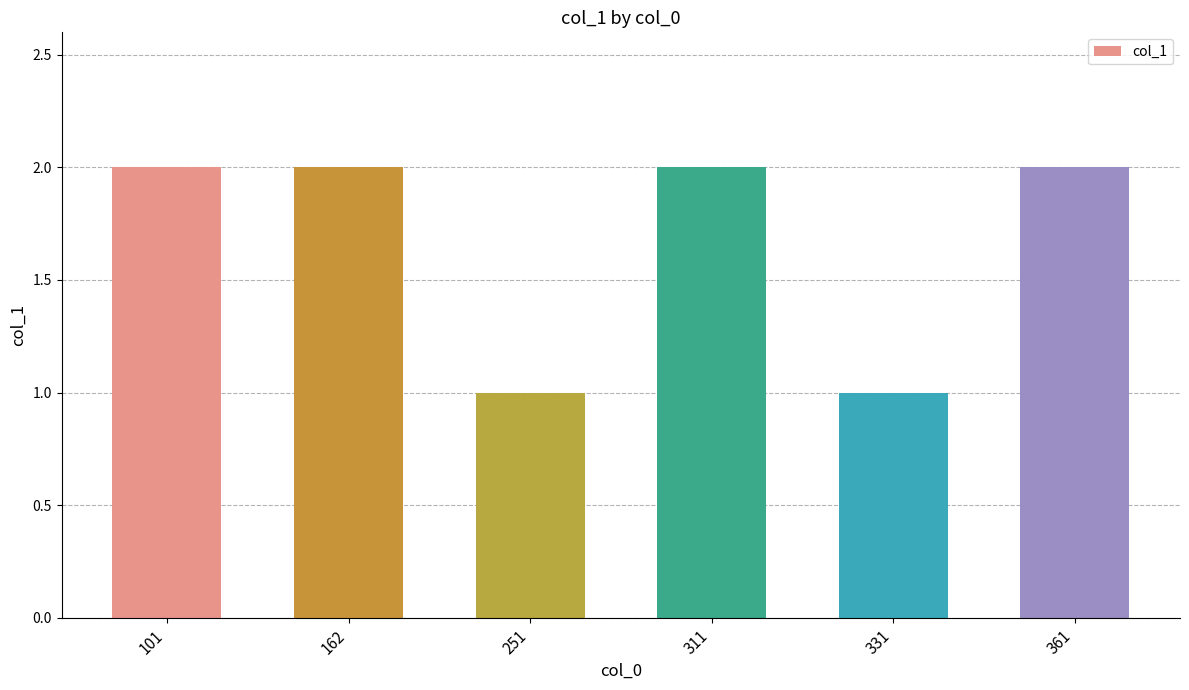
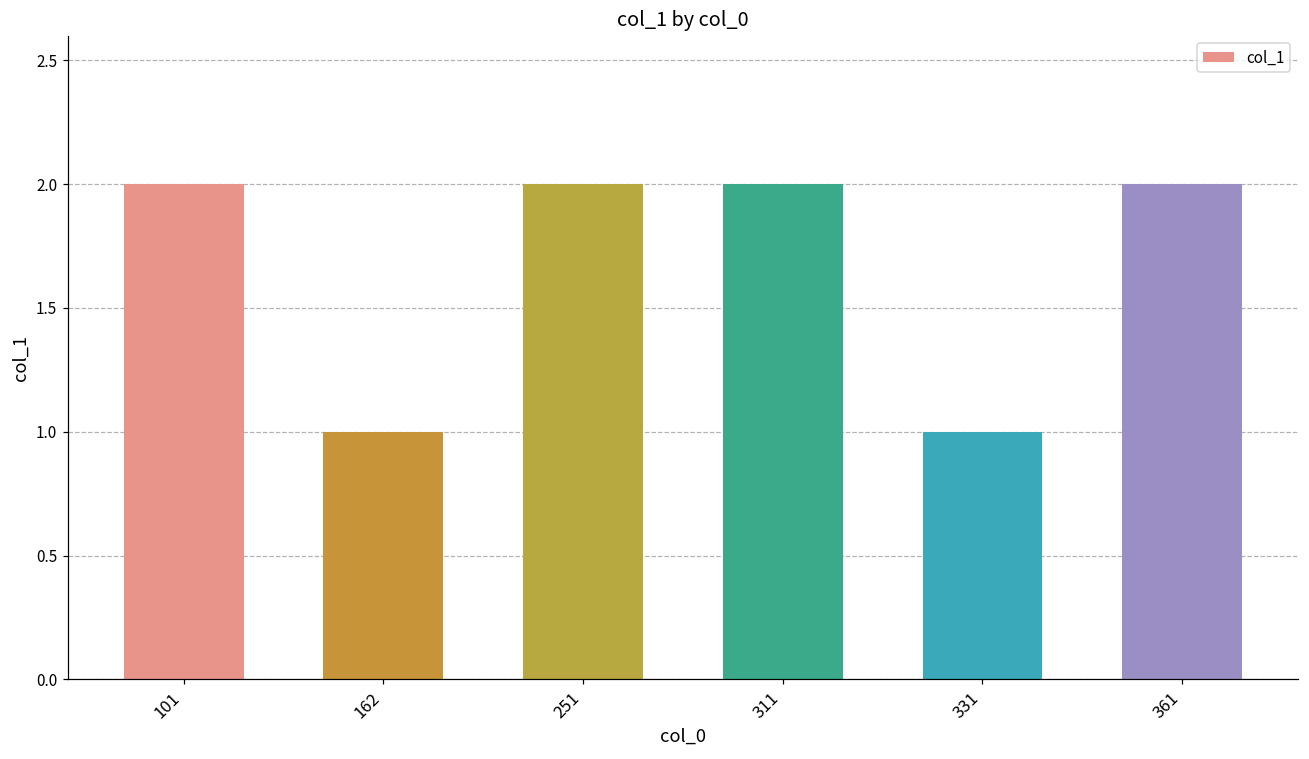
162: 2 -> 1
251: 1 -> 2
